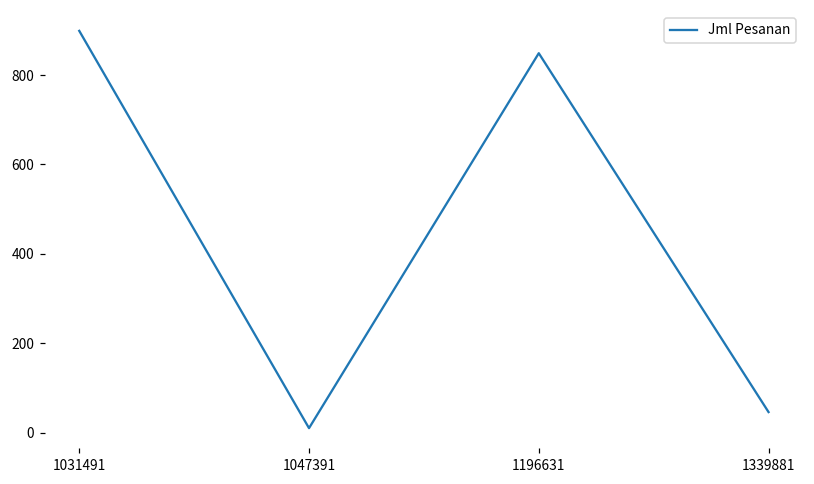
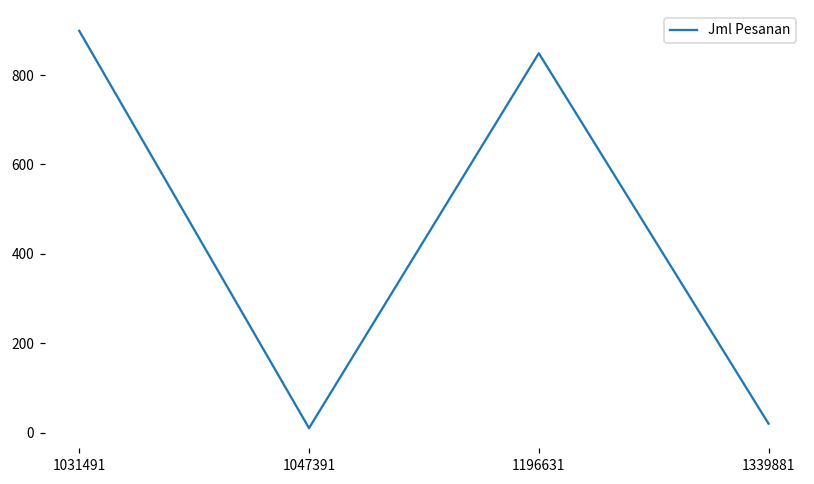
1339881: 50 -> 20
